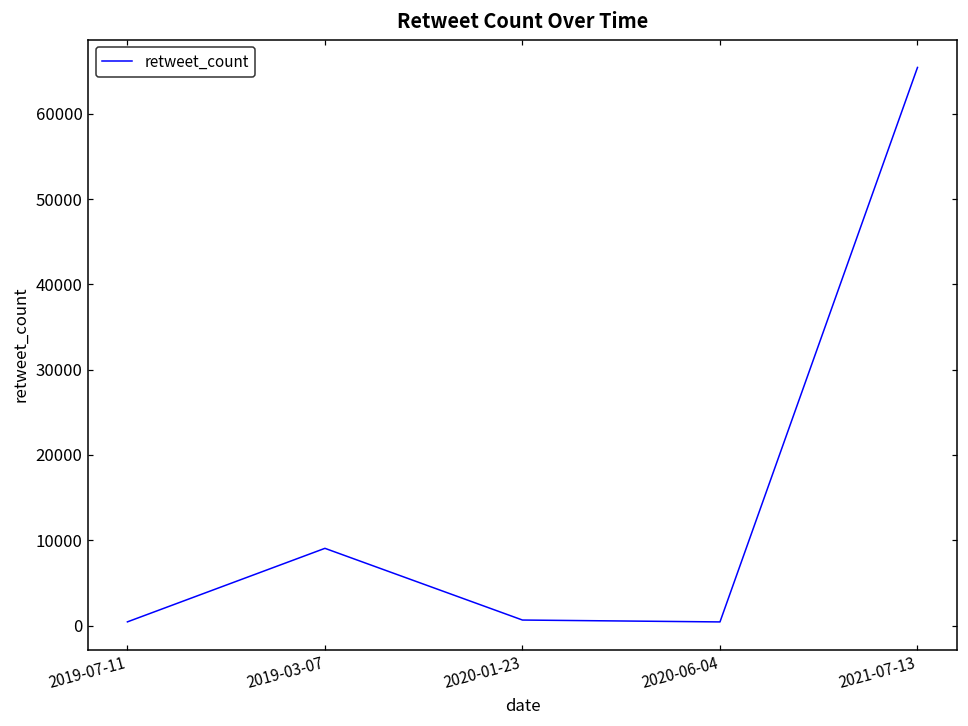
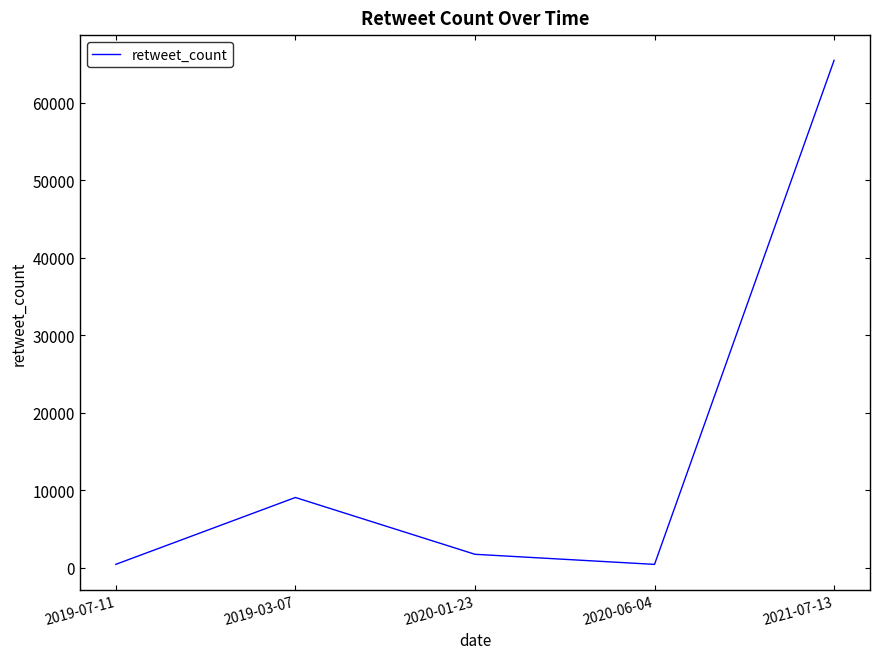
2020-01-23: 1000 -> 2000
